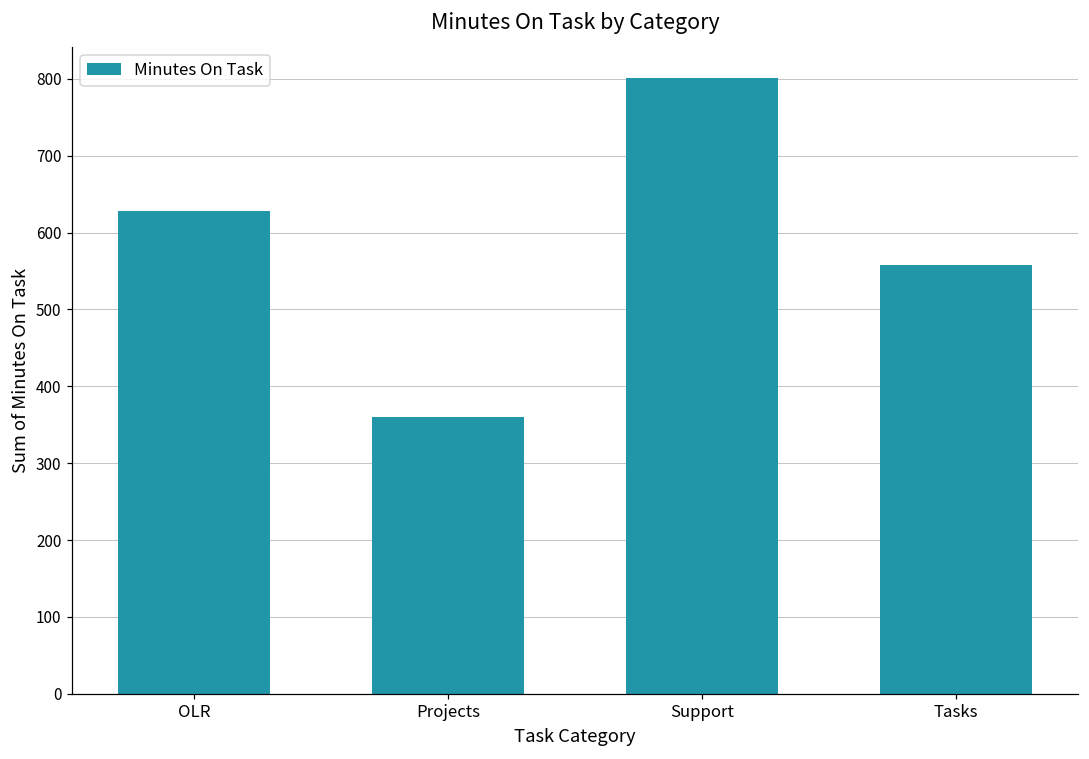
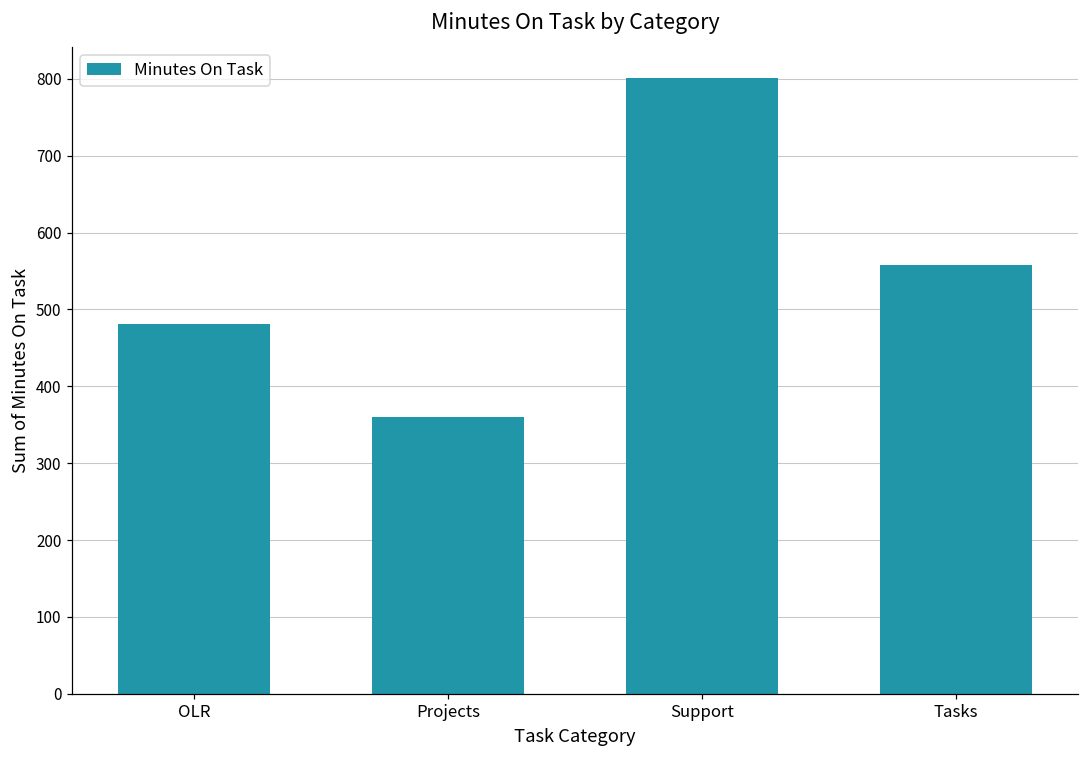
OLR: 630 -> 480
